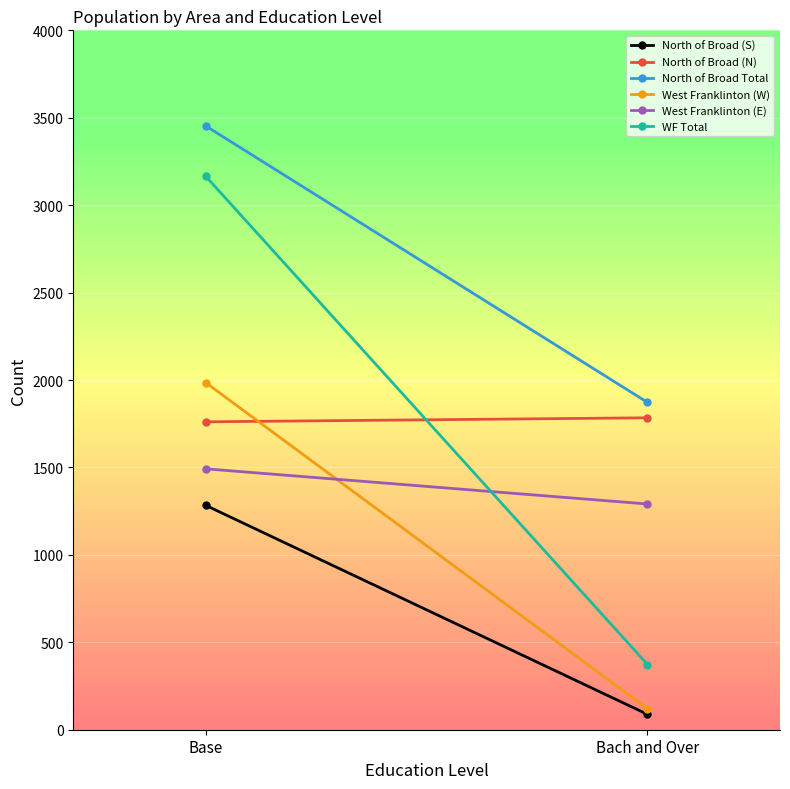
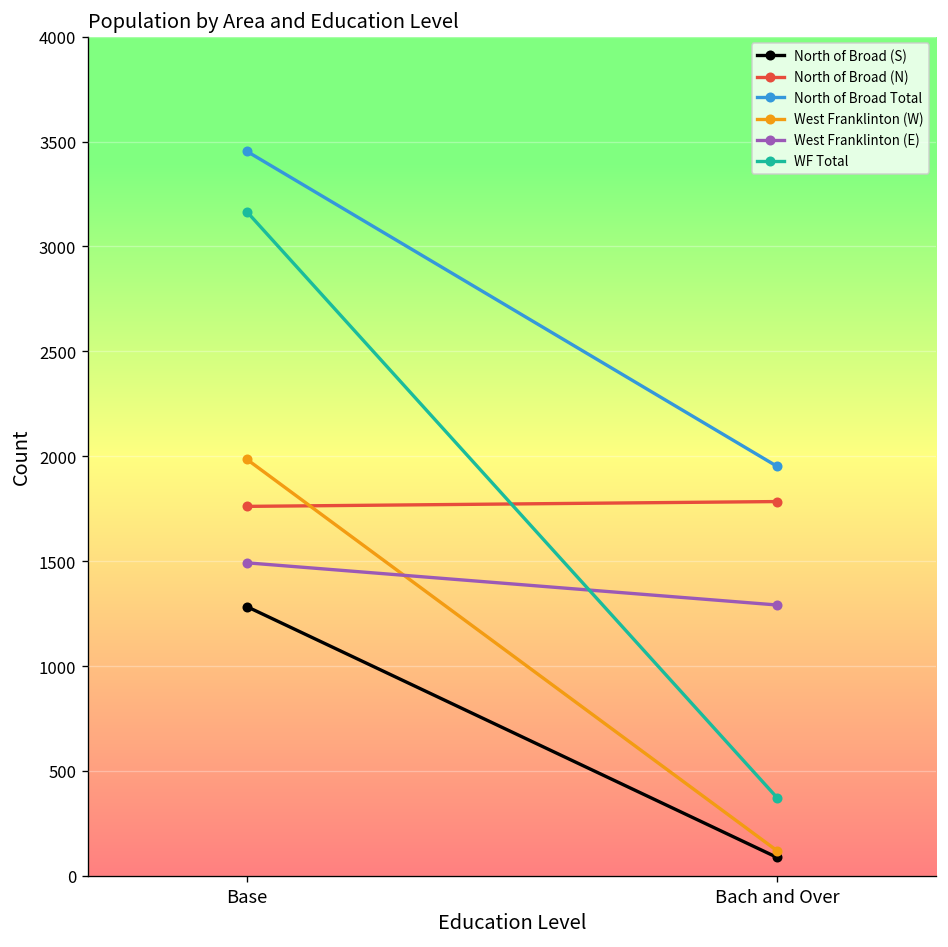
North of Broad Total, Bach and Over: 1870 -> 1950
